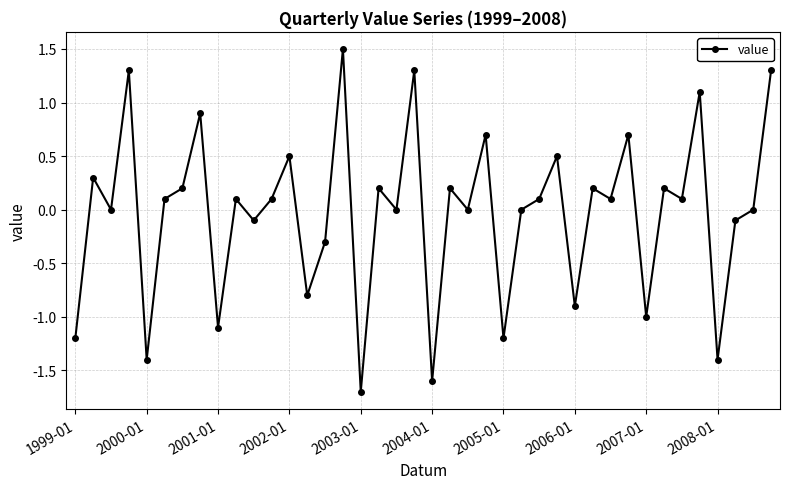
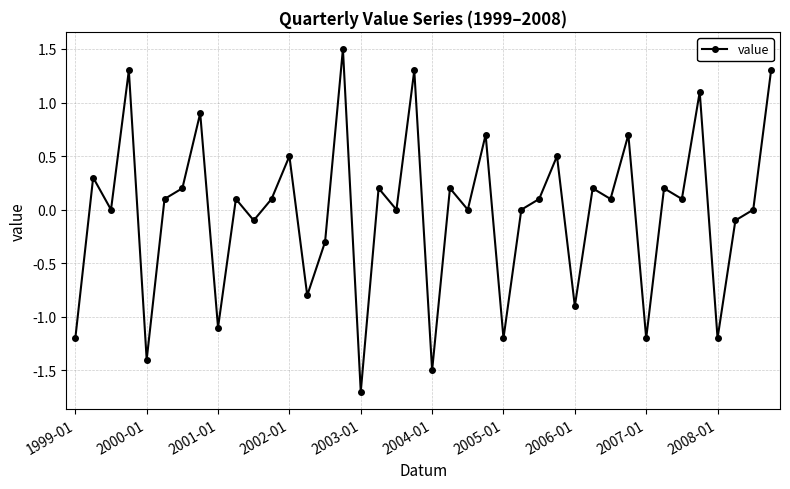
2004-01: -1.6 -> -1.5
2007-01: -1.0 -> -1.2
2008-01: -1.4 -> -1.2
